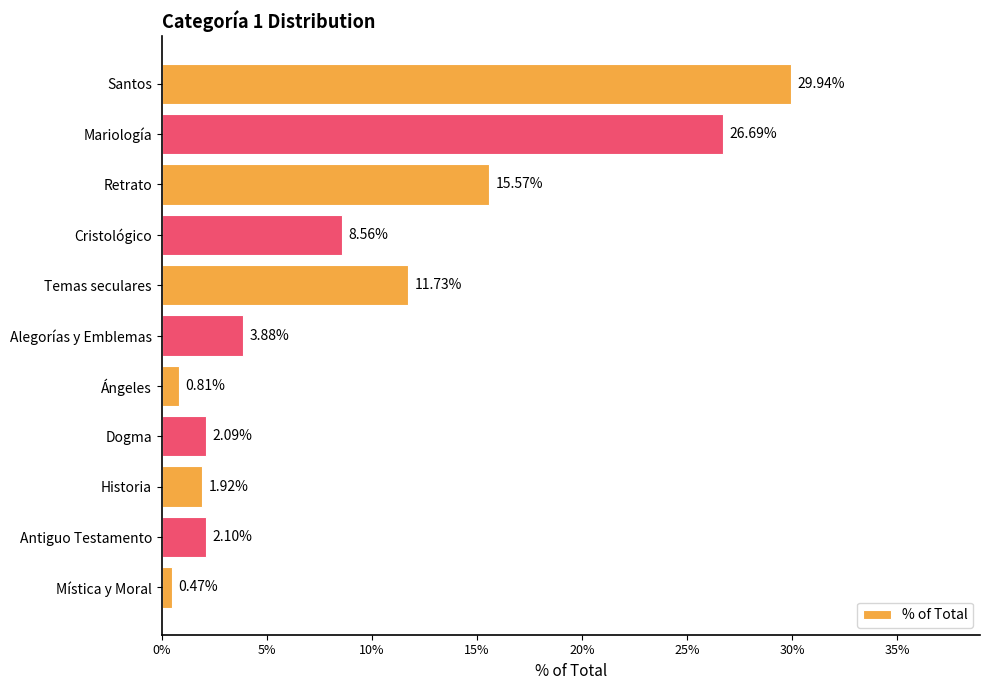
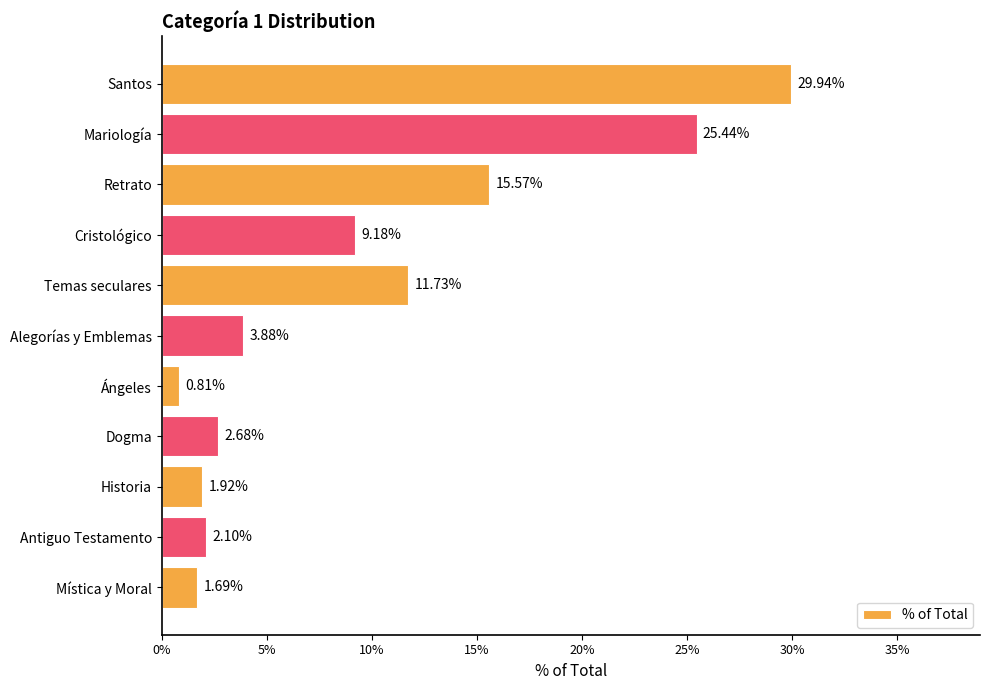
Mariología: 26.69% -> 25.44%
Cristológico: 8.56% -> 9.18%
Dogma: 2.09% -> 2.68%
Mística y Moral: 0.47% -> 1.69%
